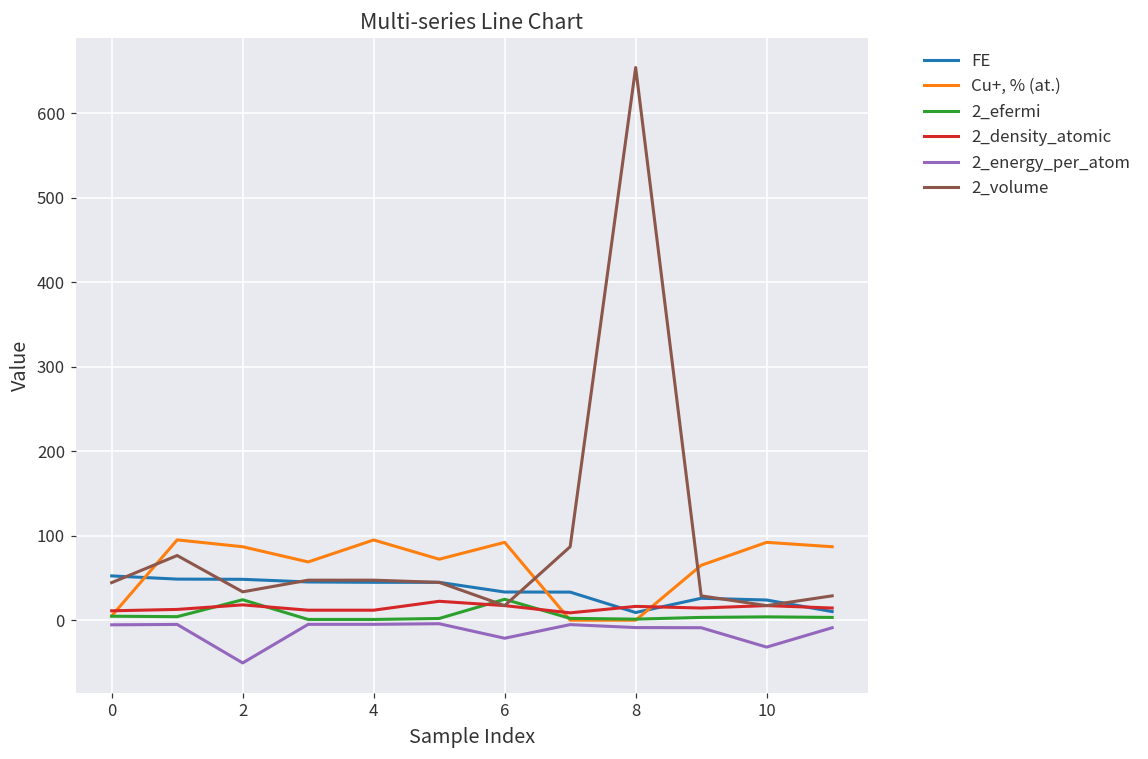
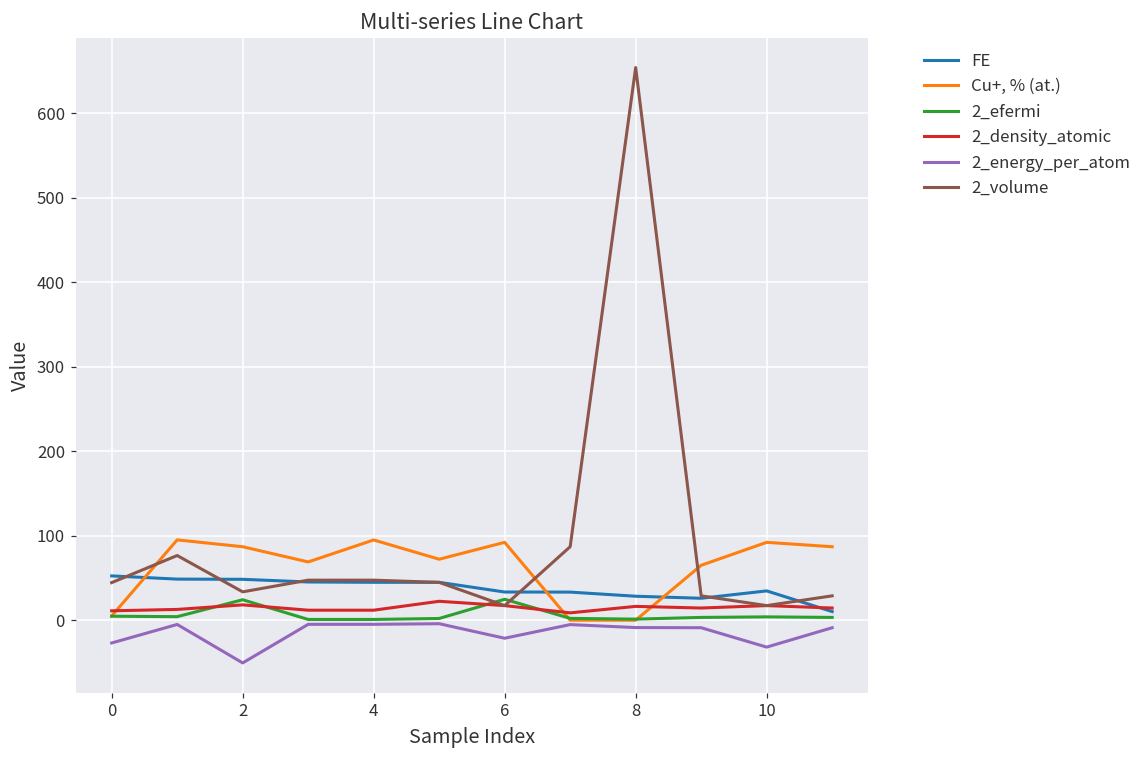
2_energy_per_atom, 0: -10 -> -30
FE, 8: 10 -> 30
FE, 10: 20 -> 30
